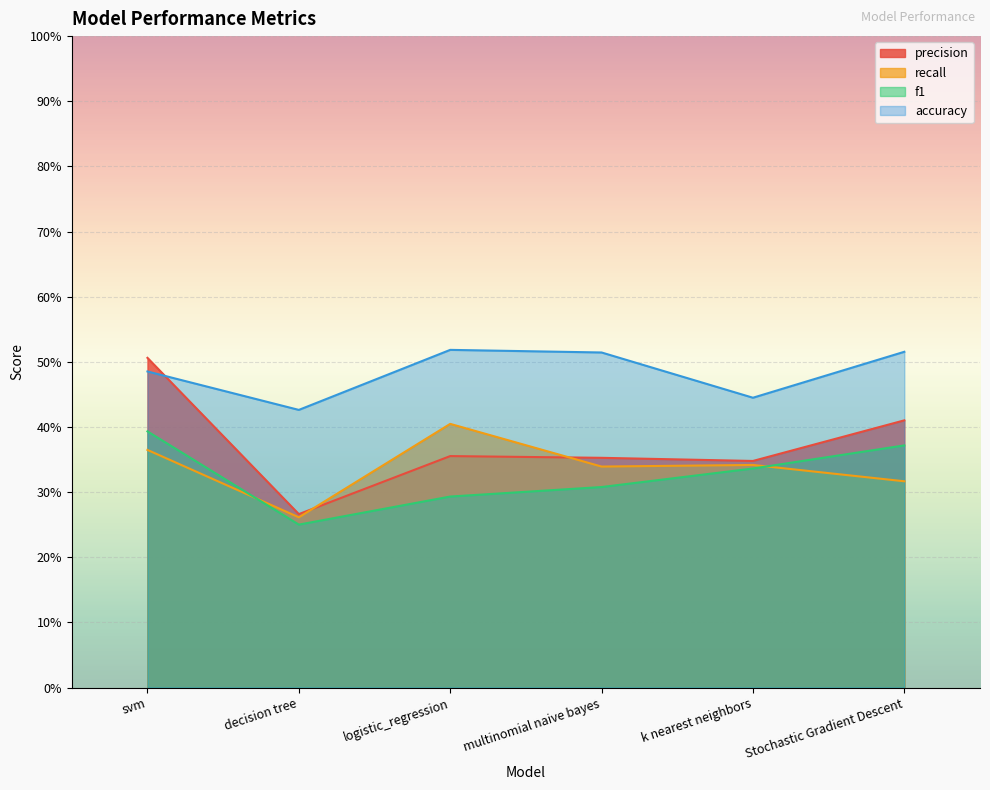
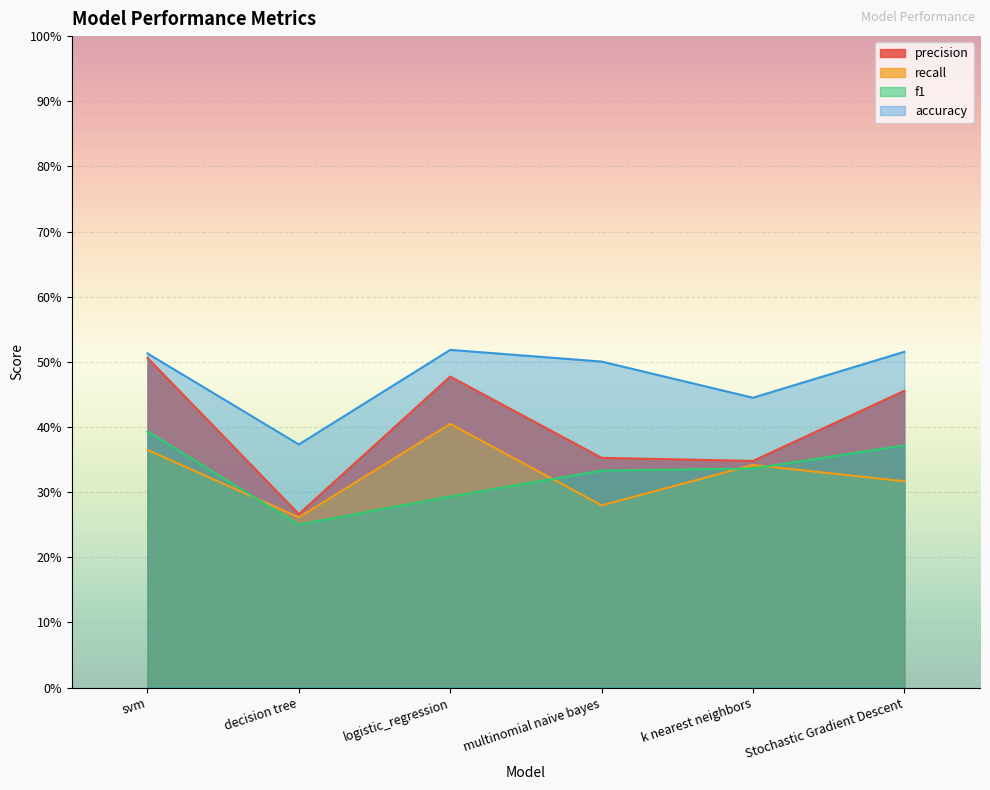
accuracy, svm: 49% -> 51%
accuracy, decision tree: 43% -> 37%
precision, logistic_regression: 36% -> 48%
recall, multinomial naive bayes: 34% -> 28%
f1, multinomial naive bayes: 31% -> 33%
accuracy, multinomial naive bayes: 51% -> 50%
precision, Stochastic Gradient Descent: 41% -> 46%
